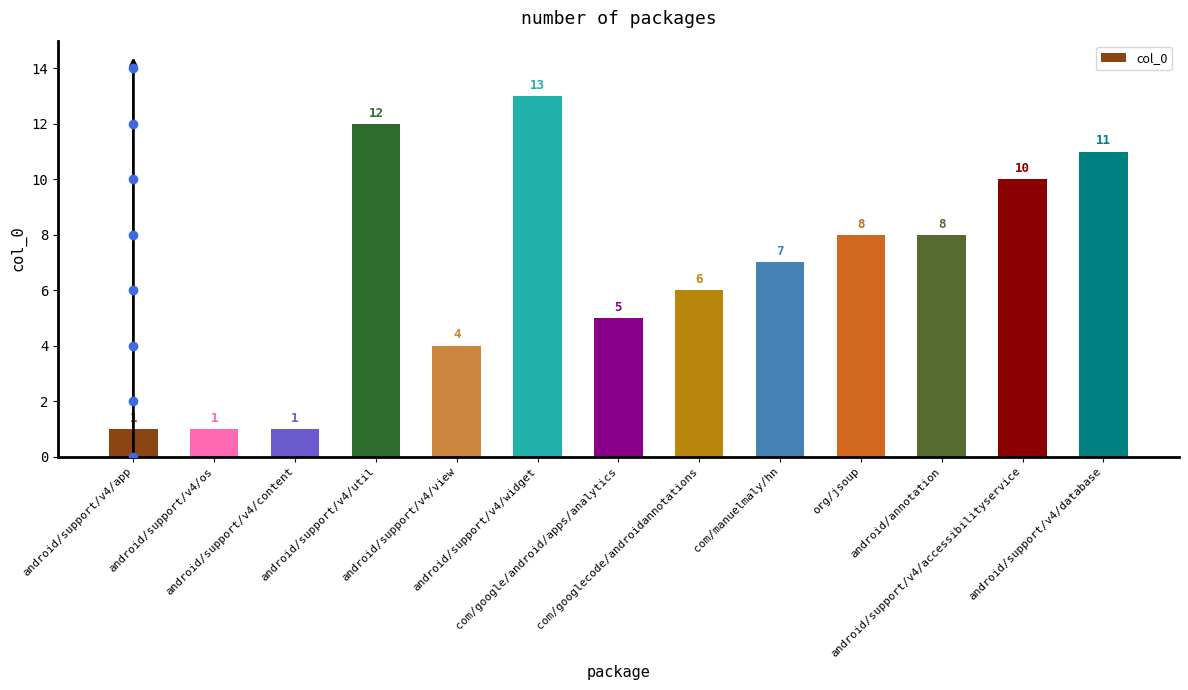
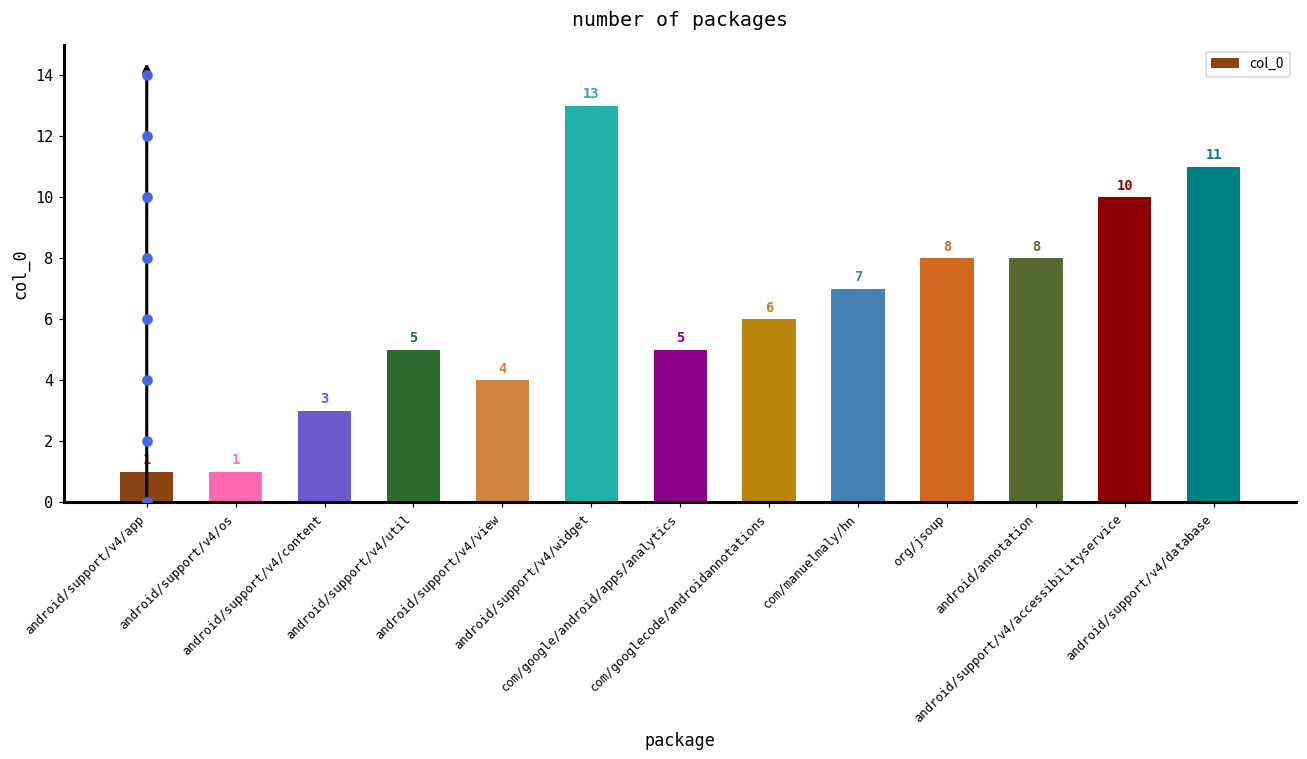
col_0, android/support/v4/content: 1 -> 3
col_0, android/support/v4/util: 12 -> 5
